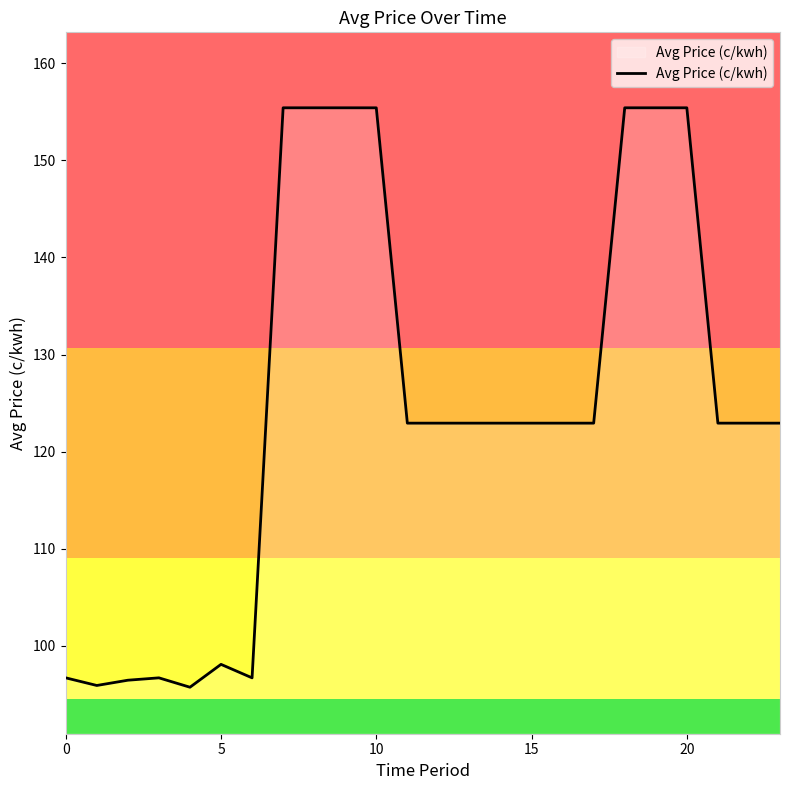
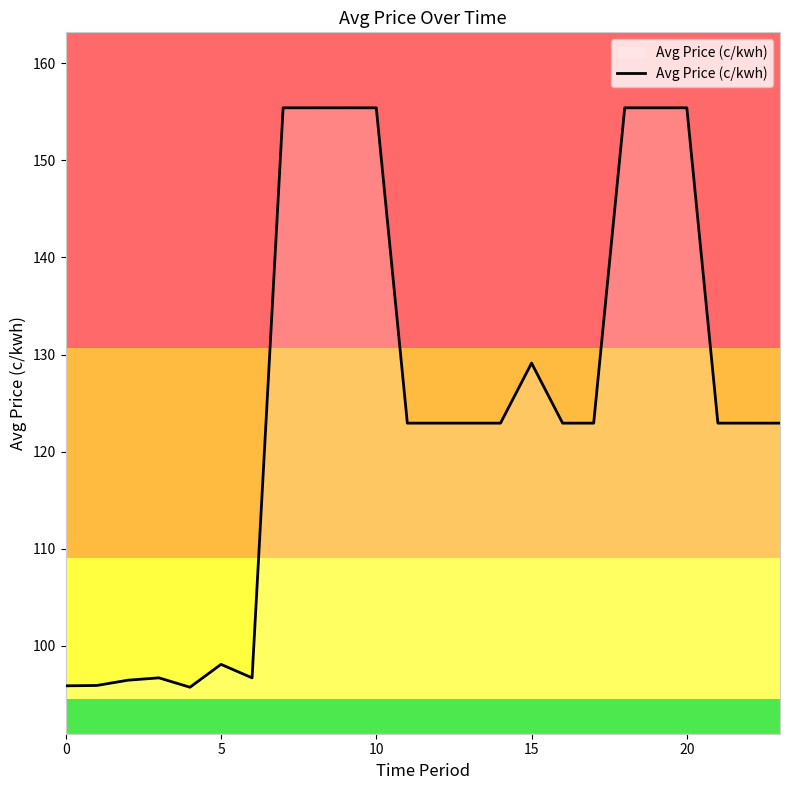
0: 97 -> 96
15: 123 -> 129
